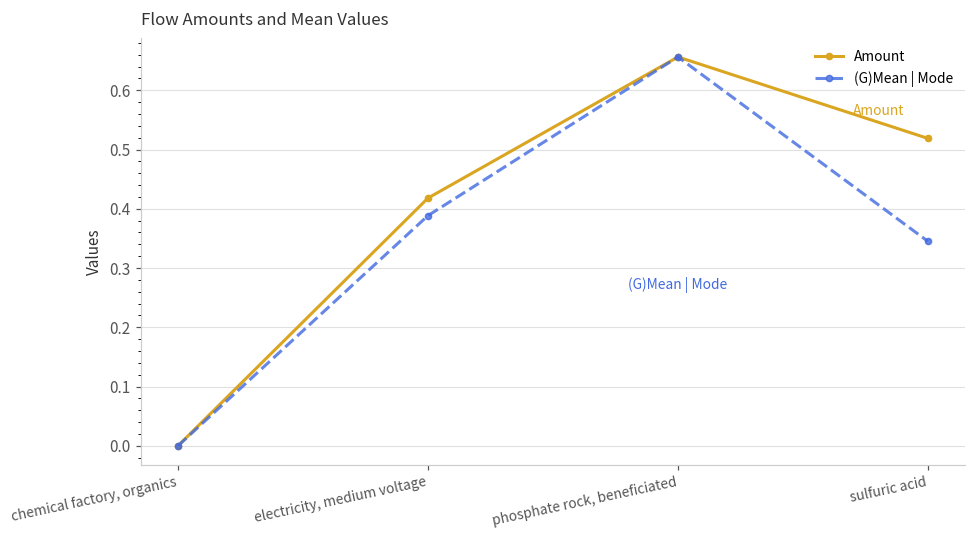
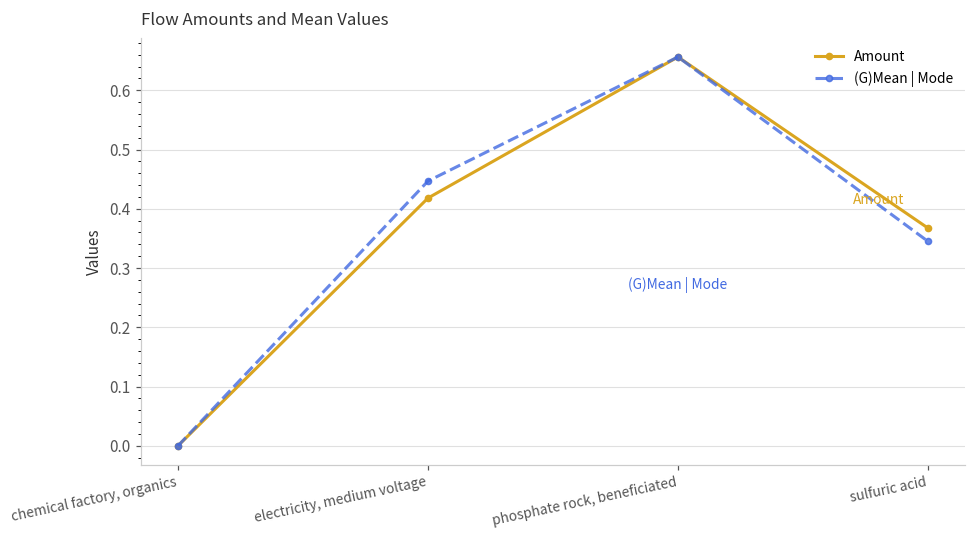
(G)Mean | Mode, electricity, medium voltage: 0.39 -> 0.45
Amount, sulfuric acid: 0.52 -> 0.37
